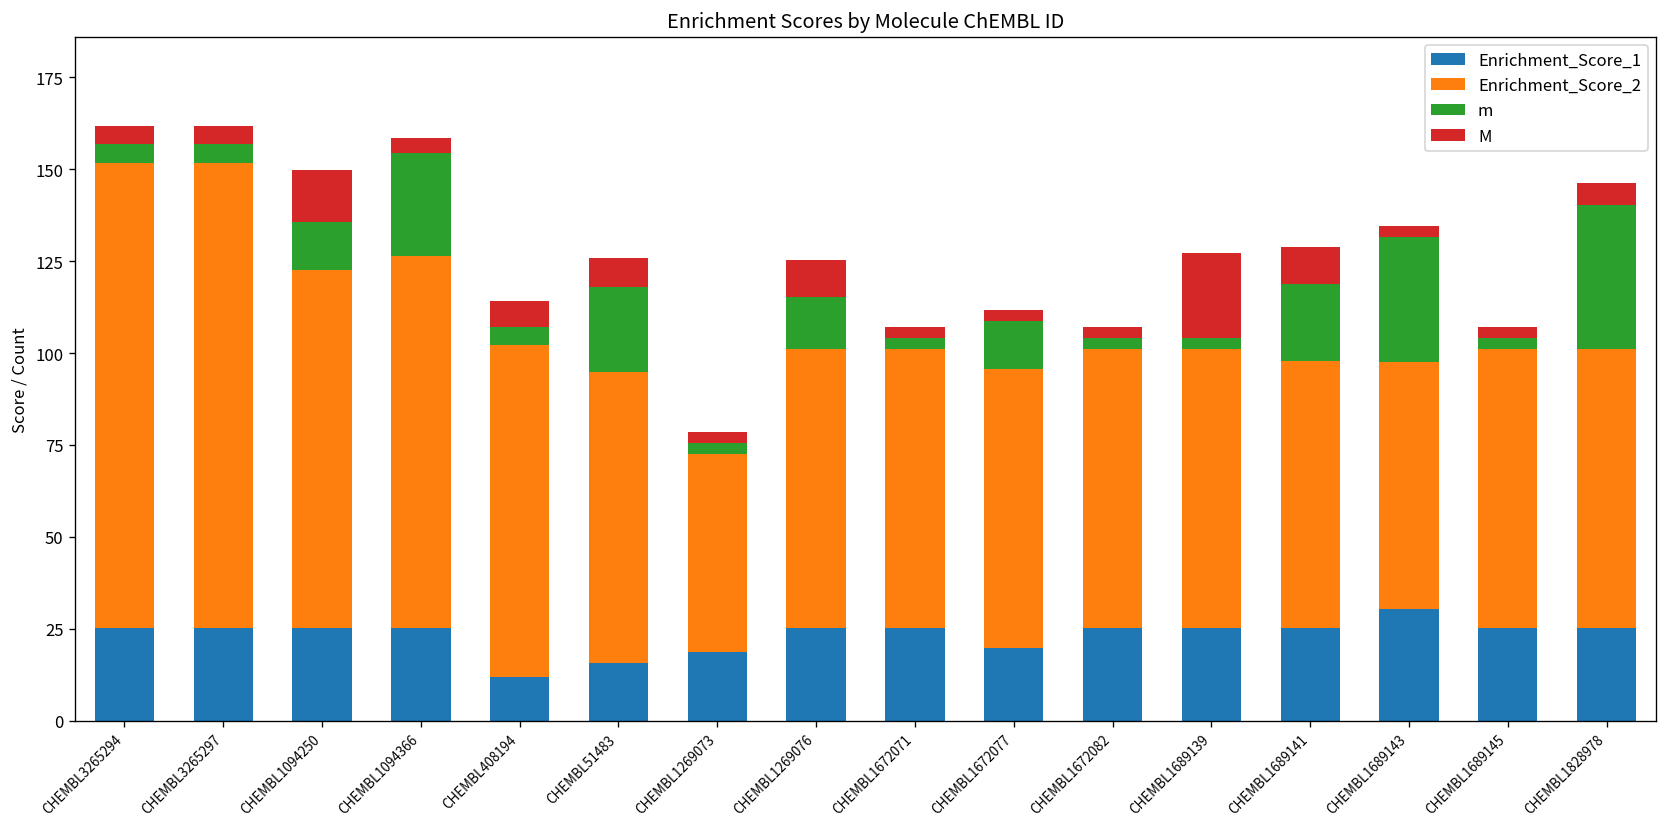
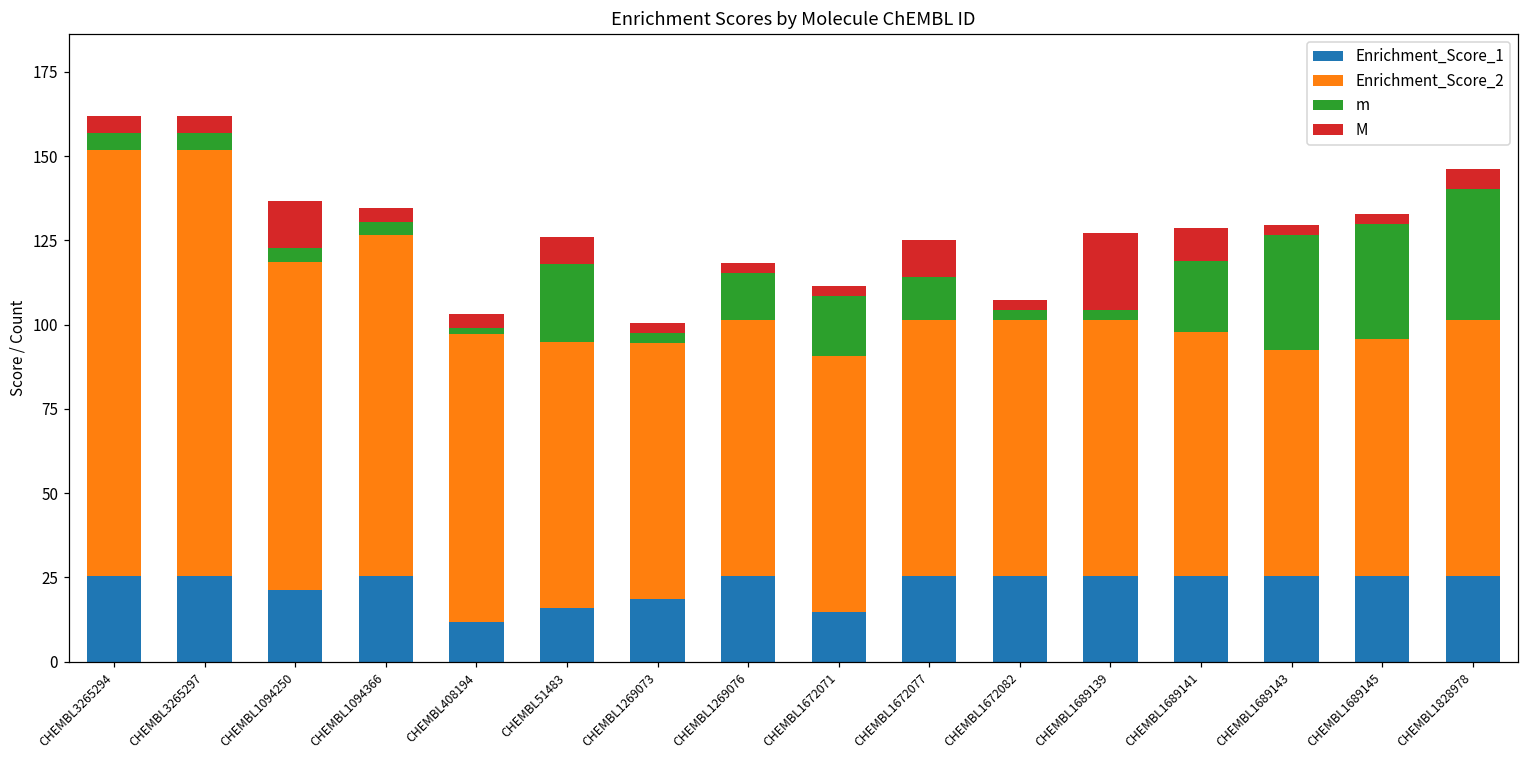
Enrichment_Score_1, CHEMBL1094250: 25 -> 21
m, CHEMBL1094250: 13 -> 4
m, CHEMBL1094366: 28 -> 4
Enrichment_Score_2, CHEMBL408194: 90 -> 85
m, CHEMBL408194: 5 -> 2
M, CHEMBL408194: 7 -> 4
Enrichment_Score_2, CHEMBL1269073: 54 -> 76
M, CHEMBL1269076: 10 -> 3
Enrichment_Score_1, CHEMBL1672071: 25 -> 15
m, CHEMBL1672071: 3 -> 18
Enrichment_Score_1, CHEMBL1672077: 20 -> 25
M, CHEMBL1672077: 3 -> 11
Enrichment_Score_1, CHEMBL1689143: 30 -> 25
Enrichment_Score_2, CHEMBL1689145: 76 -> 71
m, CHEMBL1689145: 3 -> 34
